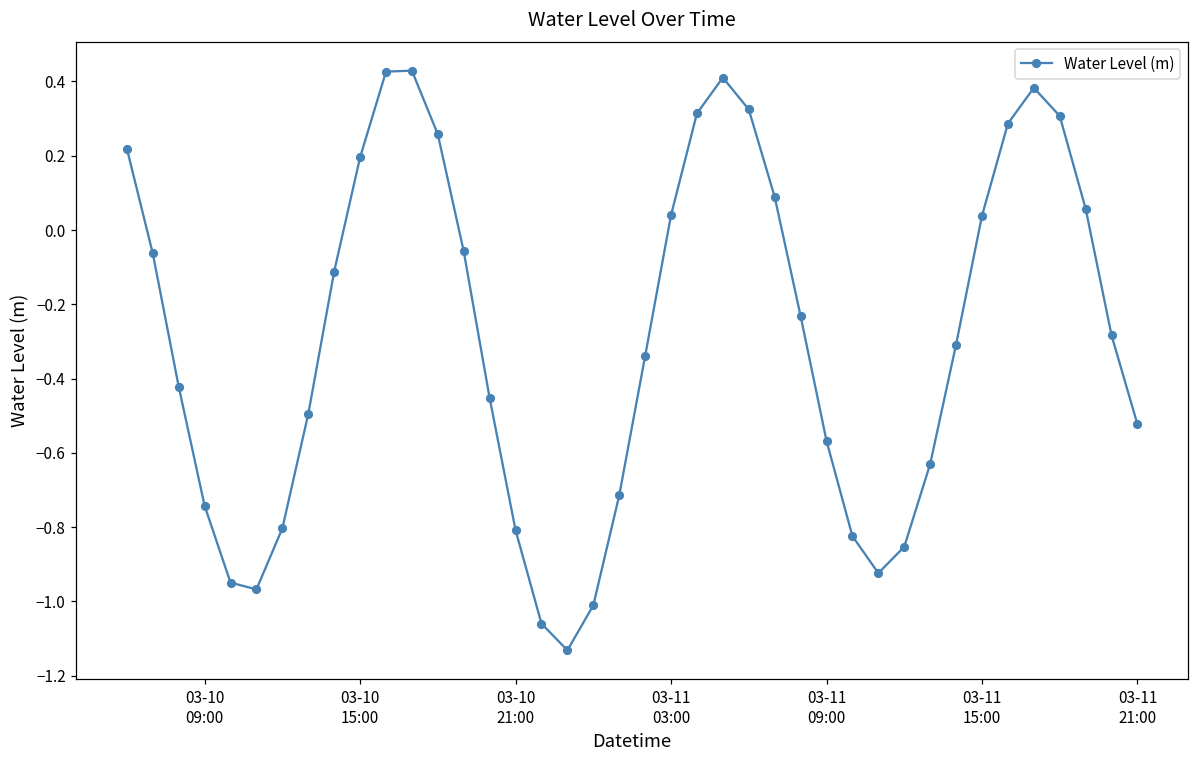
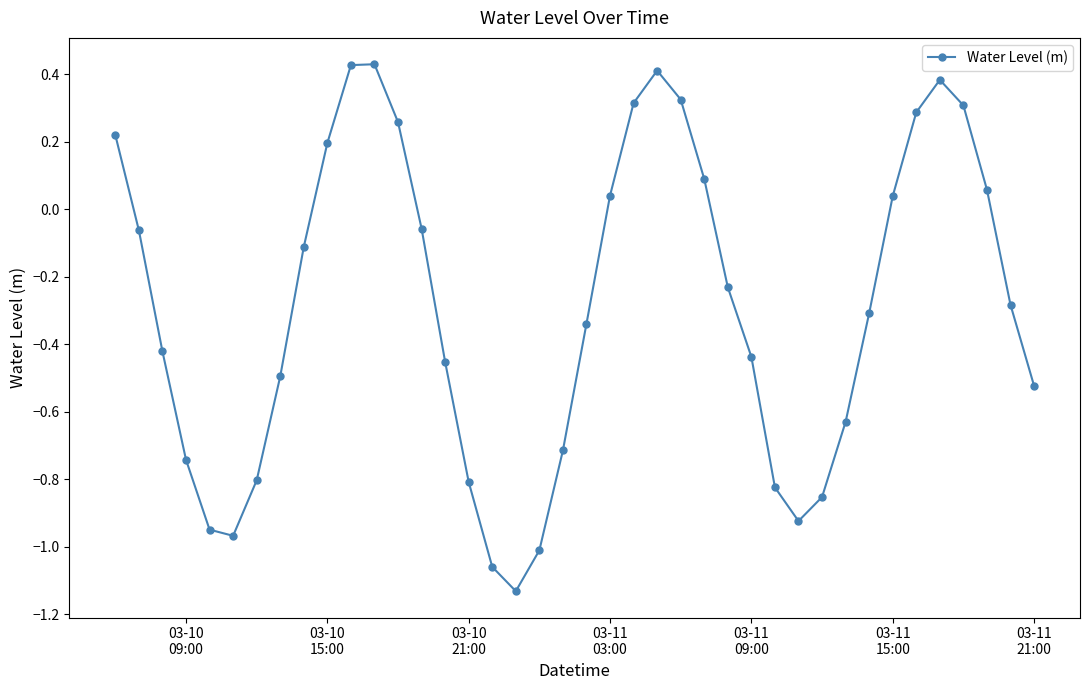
03-11 09:00: -0.57 -> -0.44
